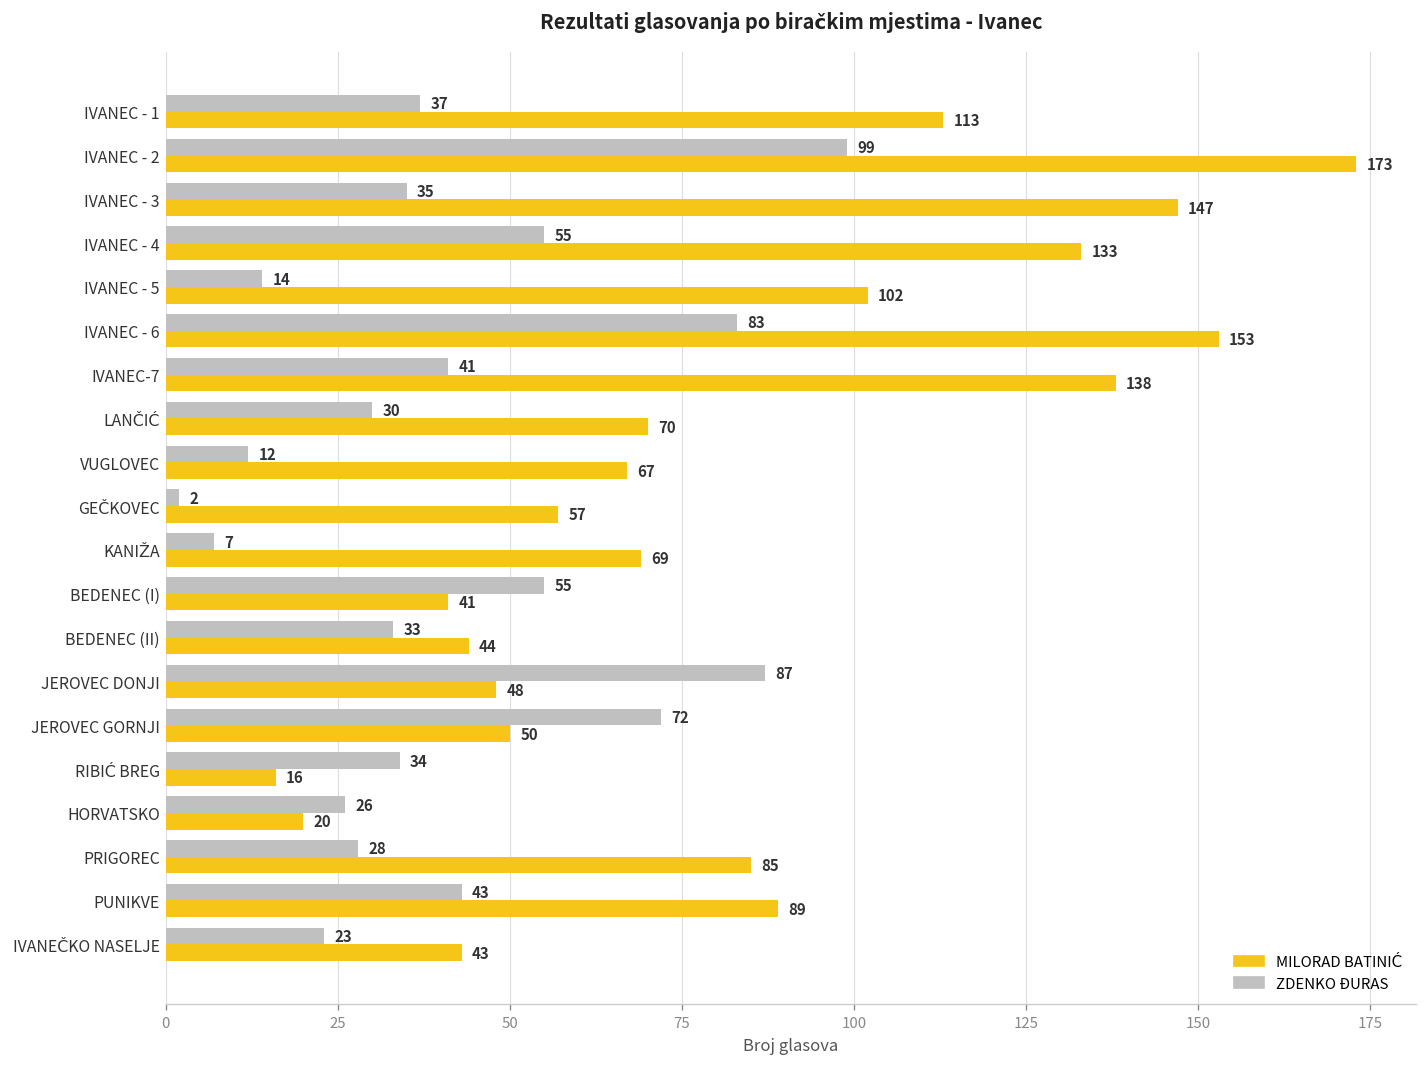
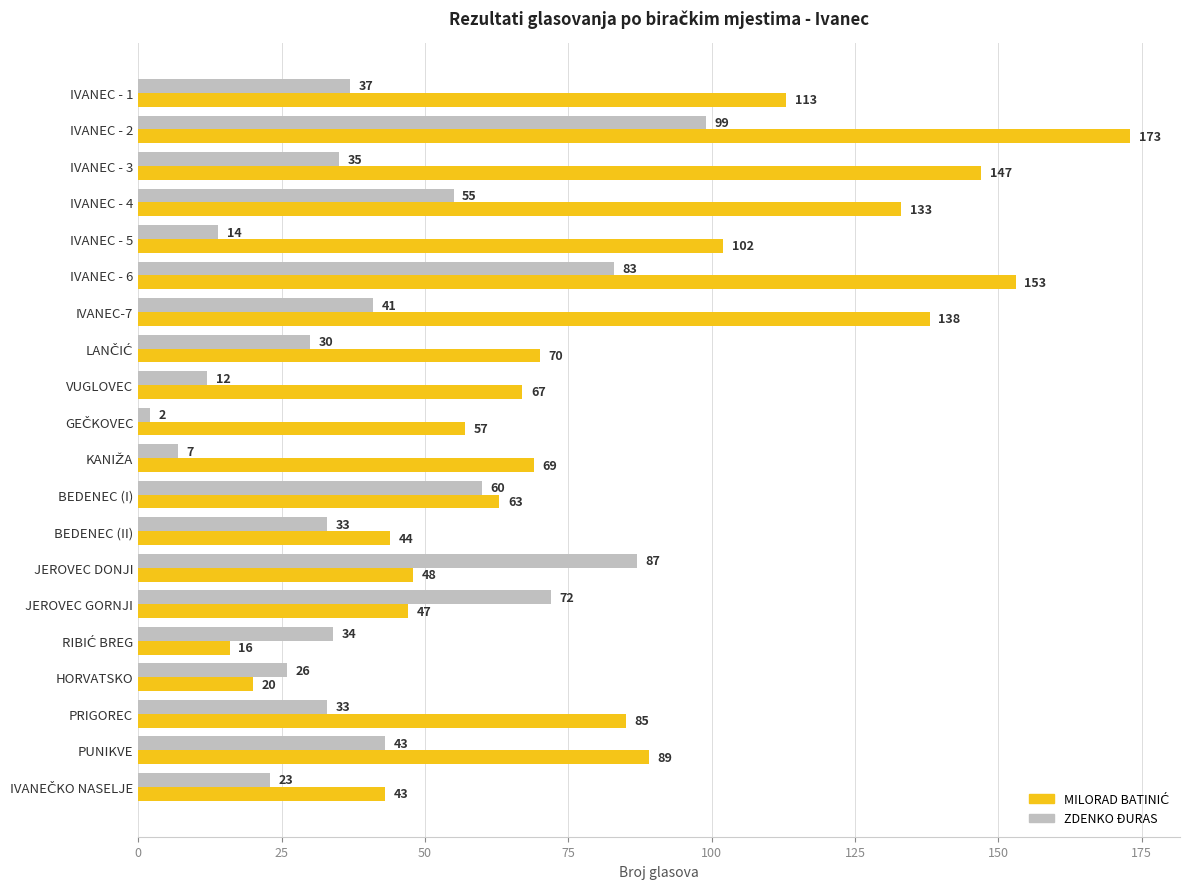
ZDENKO ĐURAS, BEDENEC (I): 55 -> 60
MILORAD BATINIĆ, BEDENEC (I): 41 -> 63
MILORAD BATINIĆ, JEROVEC GORNJI: 50 -> 47
ZDENKO ĐURAS, PRIGOREC: 28 -> 33
